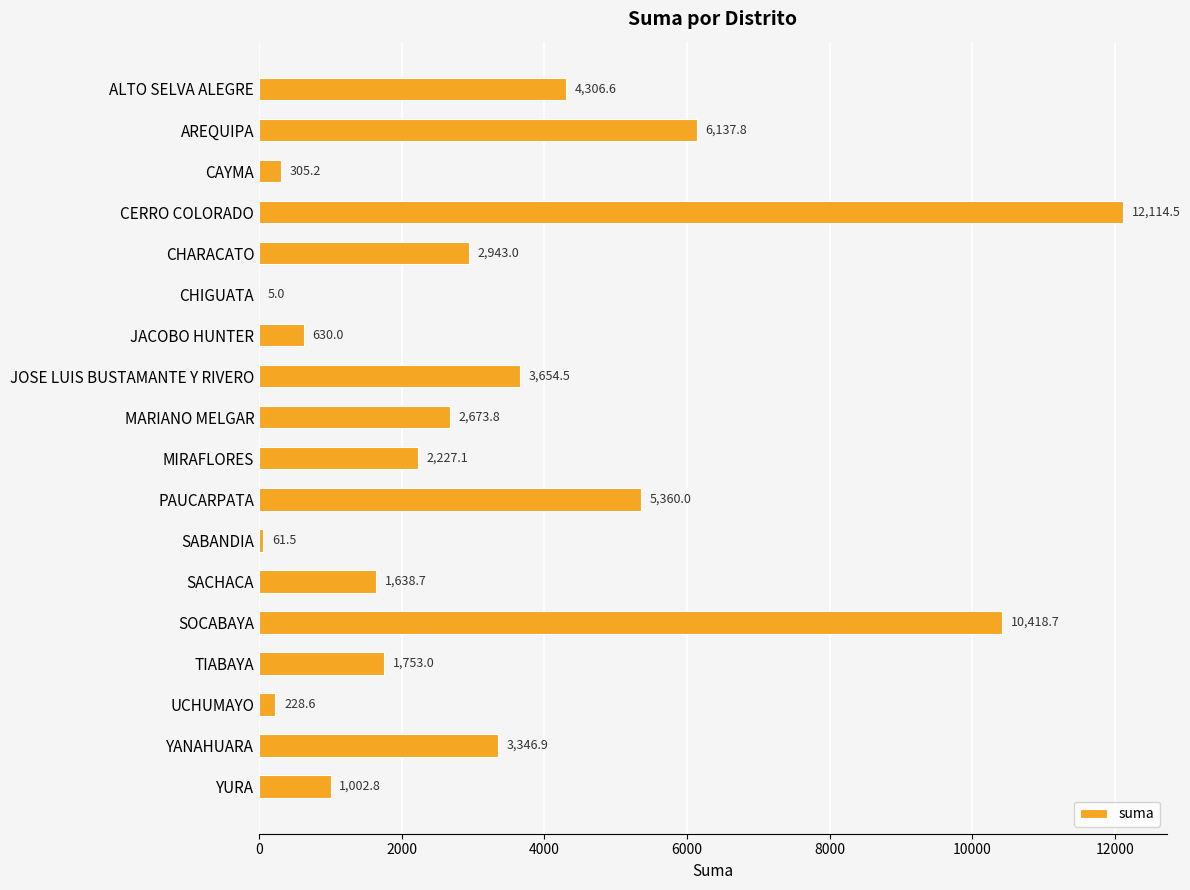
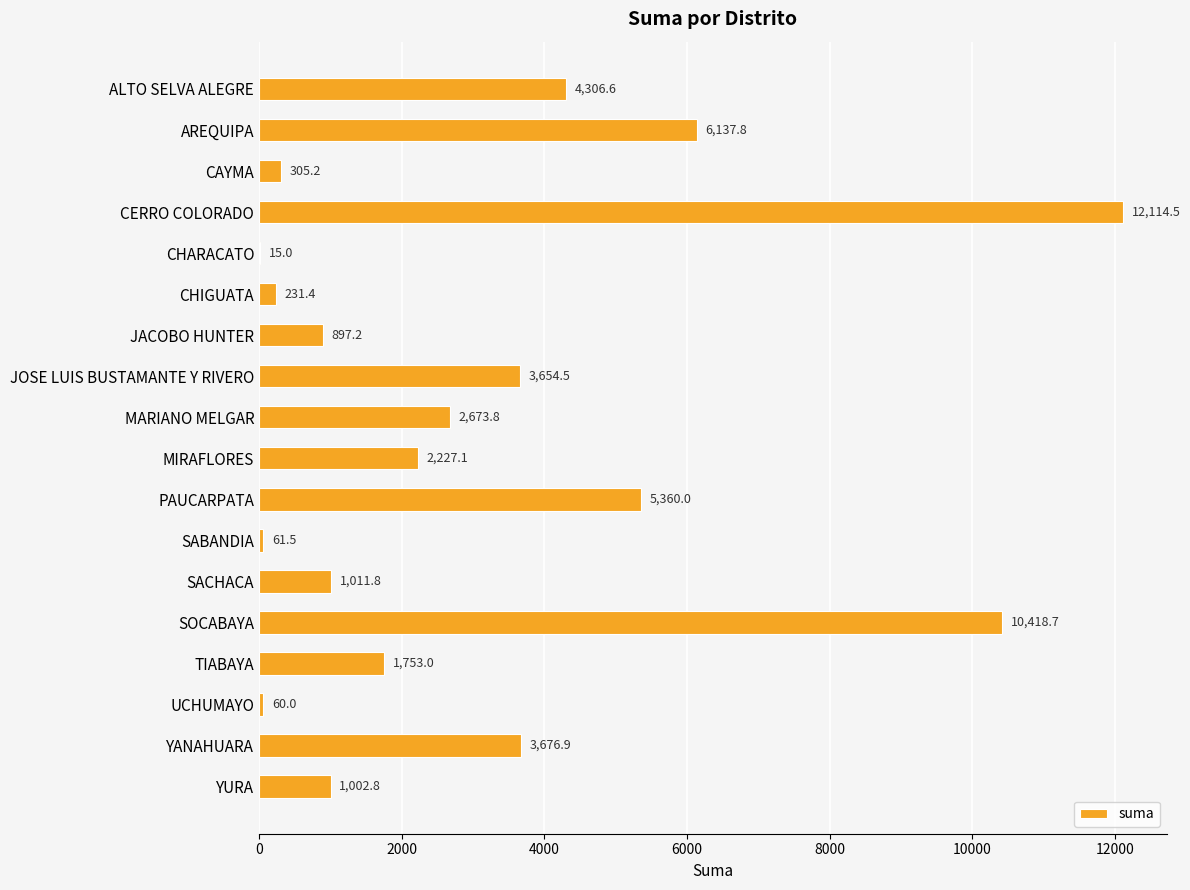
CHARACATO: 2,943.0 -> 15.0
CHIGUATA: 5.0 -> 231.4
JACOBO HUNTER: 630.0 -> 897.2
SACHACA: 1,638.7 -> 1,011.8
UCHUMAYO: 228.6 -> 60.0
YANAHUARA: 3,346.9 -> 3,676.9
